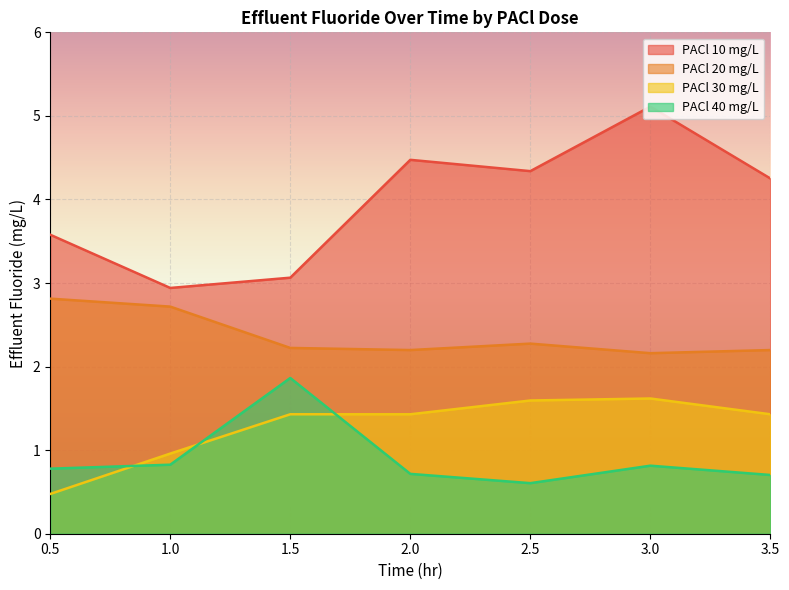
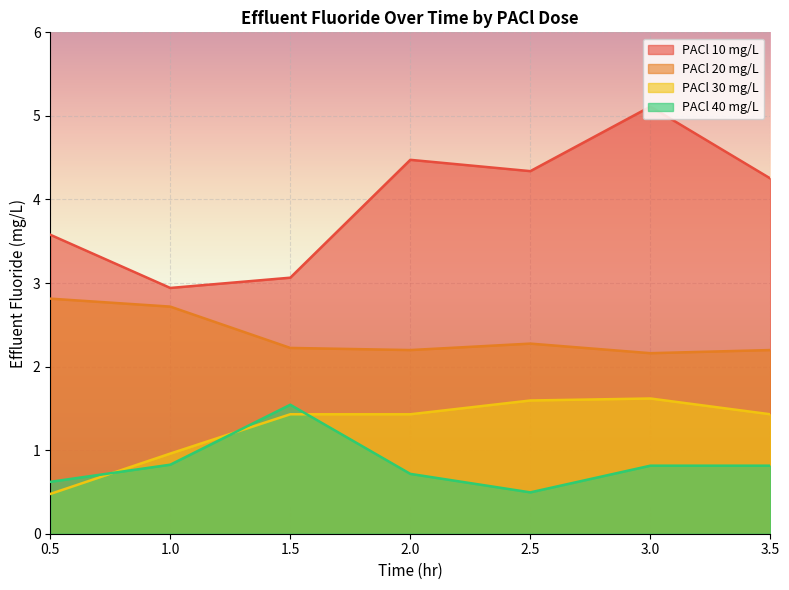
PACl 40 mg/L, 0.5: 0.8 -> 0.6
PACl 40 mg/L, 1.5: 1.9 -> 1.5
PACl 40 mg/L, 2.5: 0.6 -> 0.5
PACl 40 mg/L, 3.5: 0.7 -> 0.8
